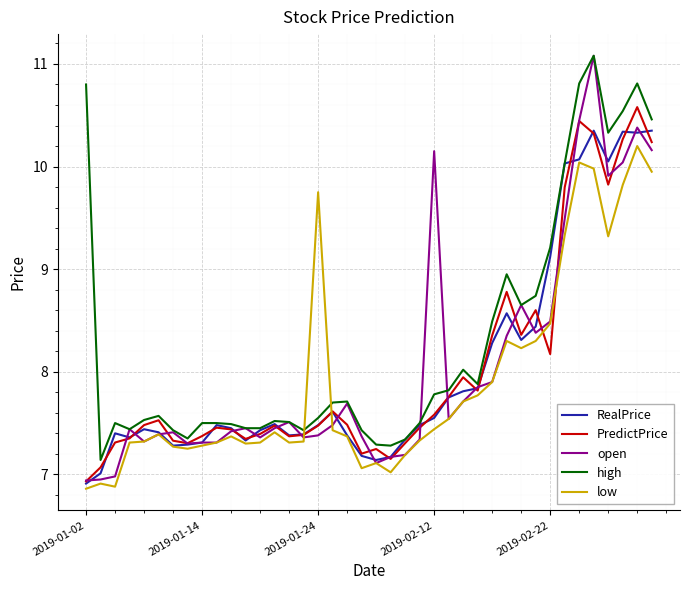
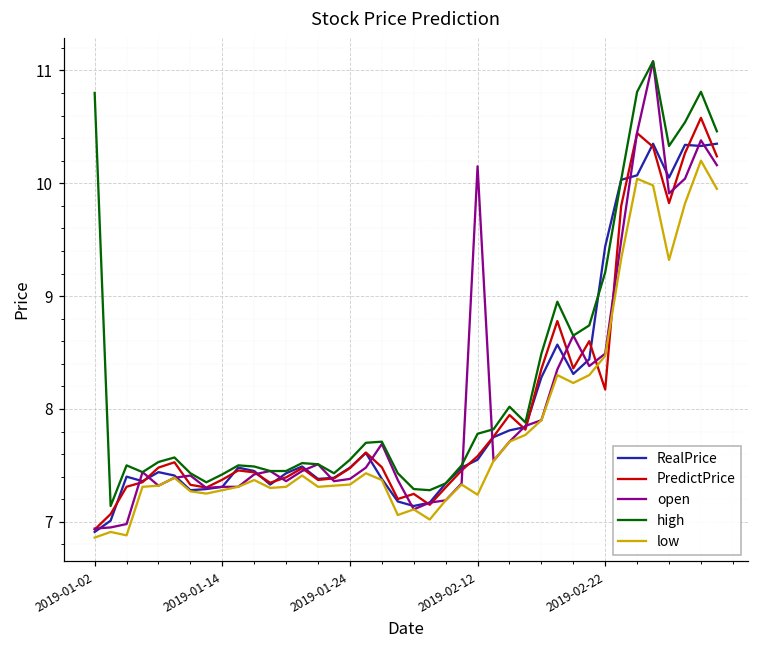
high, 2019-01-14: 7.50 -> 7.42
low, 2019-01-24: 9.75 -> 7.33
low, 2019-02-12: 7.44 -> 7.24
RealPrice, 2019-02-22: 9.12 -> 9.44
